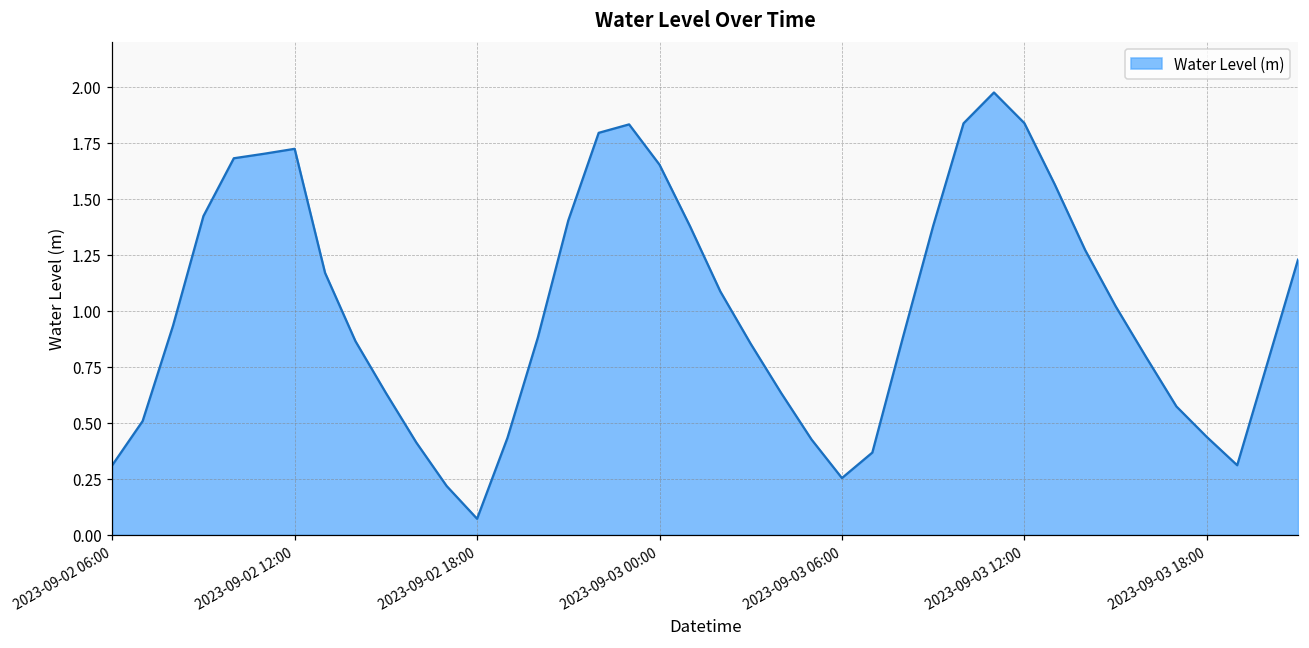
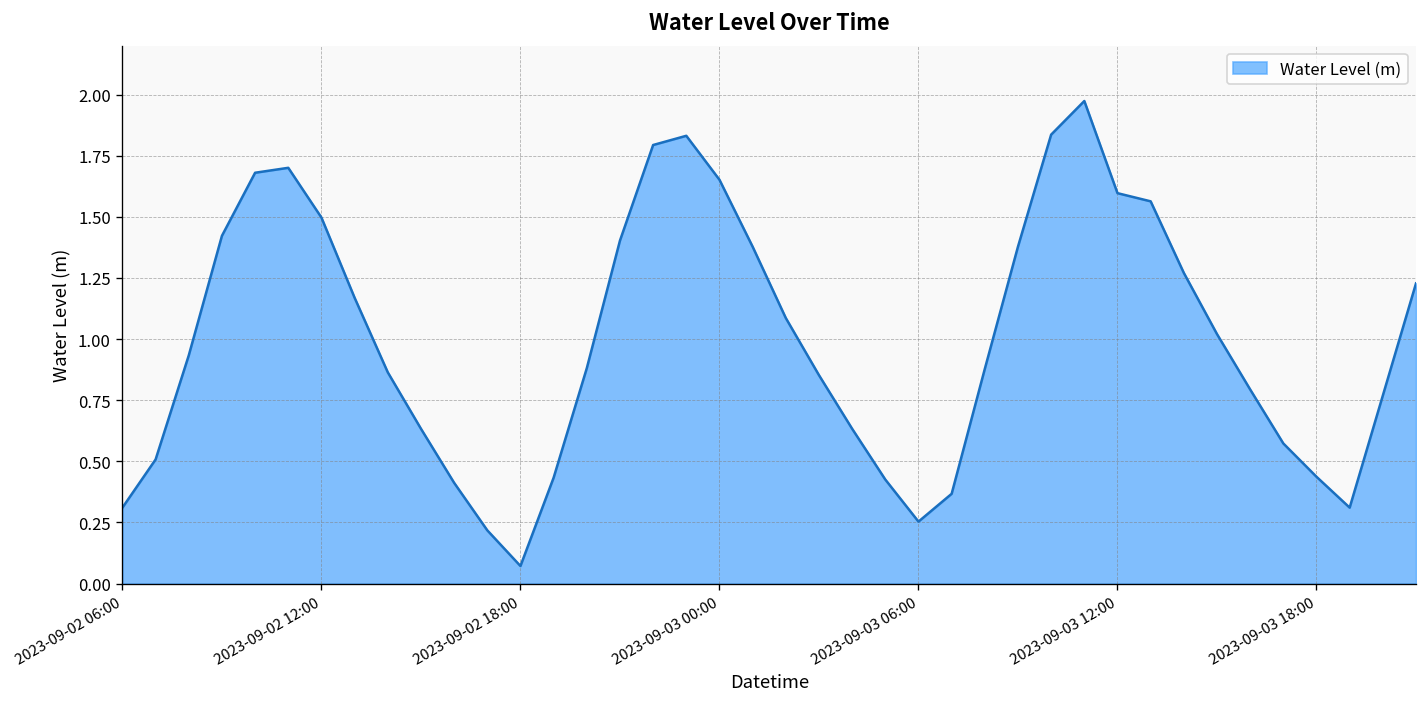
2023-09-02 12:00: 1.72 -> 1.50
2023-09-03 12:00: 1.84 -> 1.60
